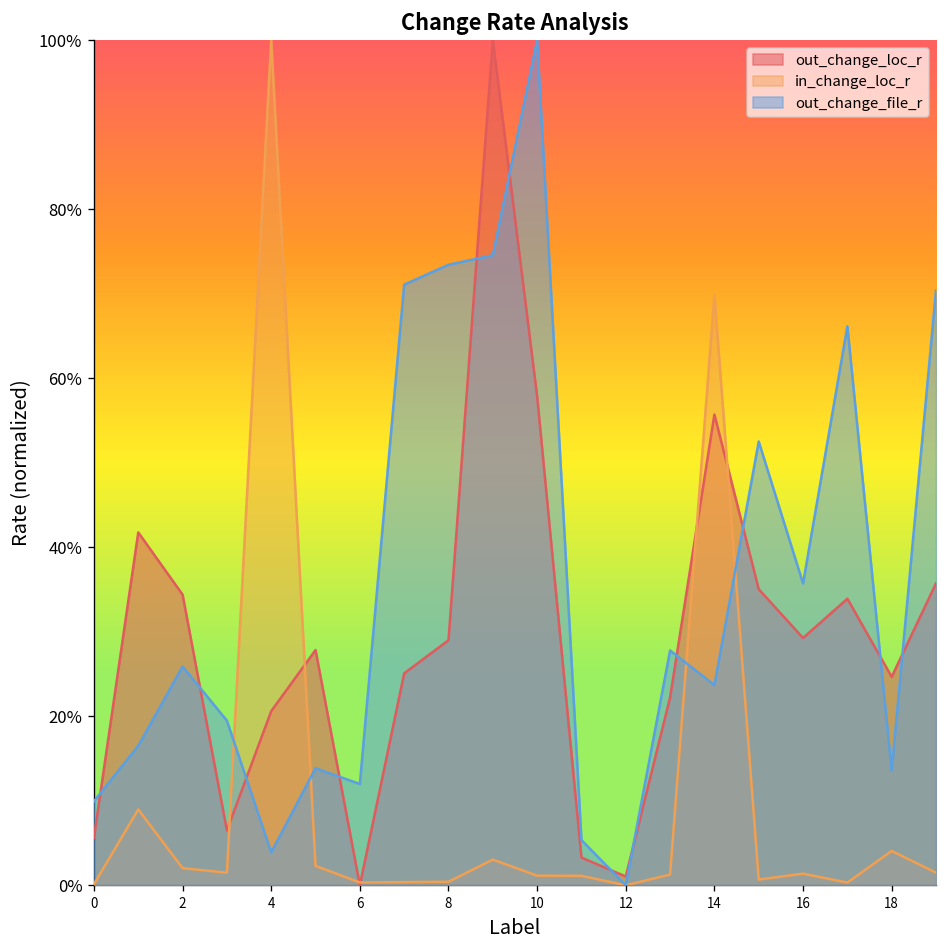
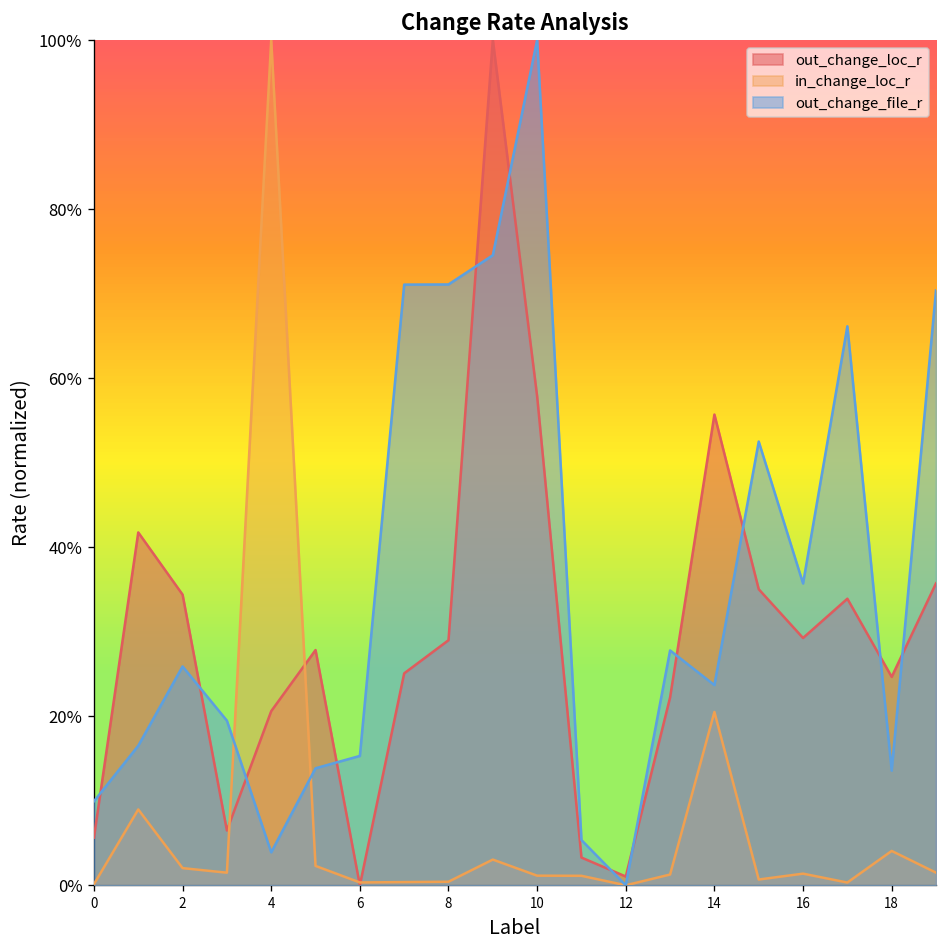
out_change_file_r, 6: 12% -> 15%
out_change_file_r, 8: 73% -> 71%
in_change_loc_r, 14: 70% -> 20%
